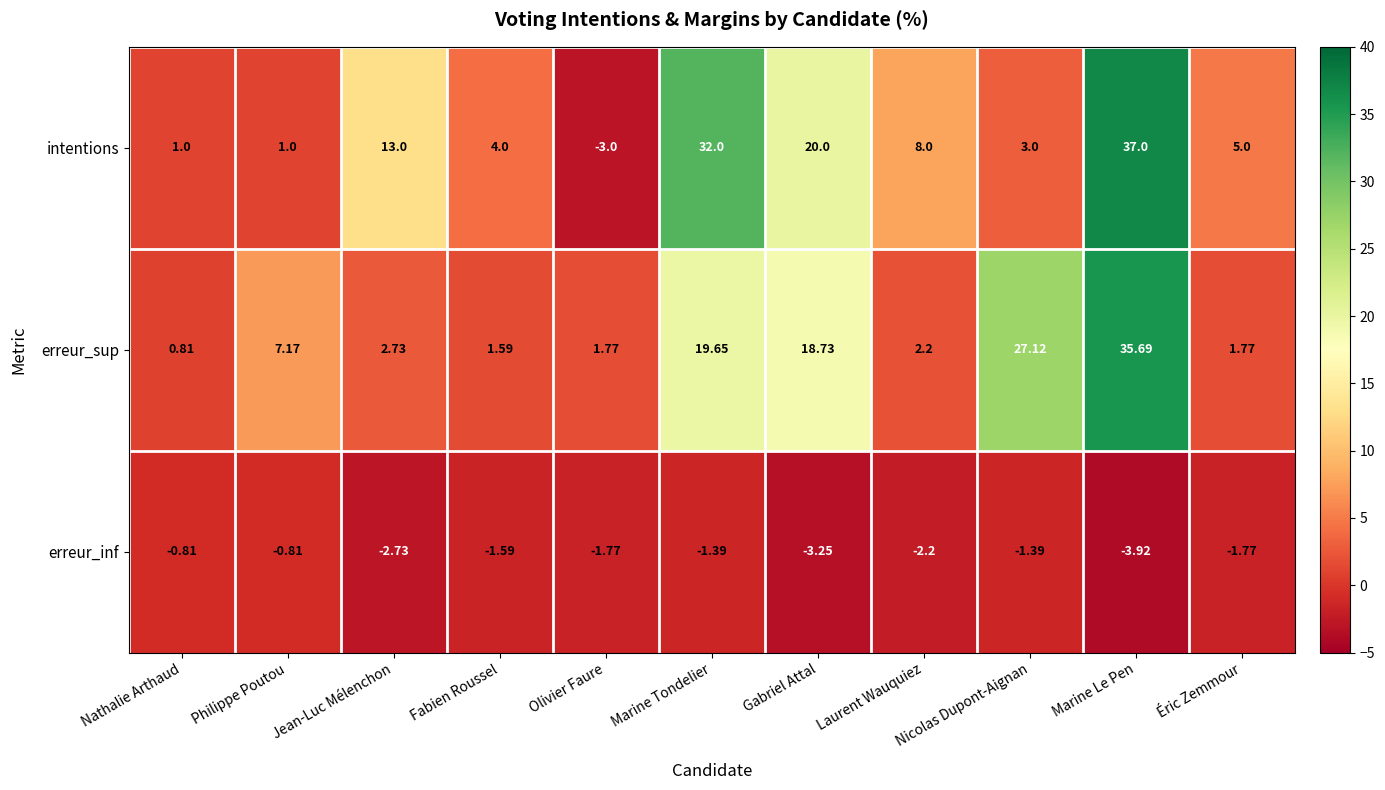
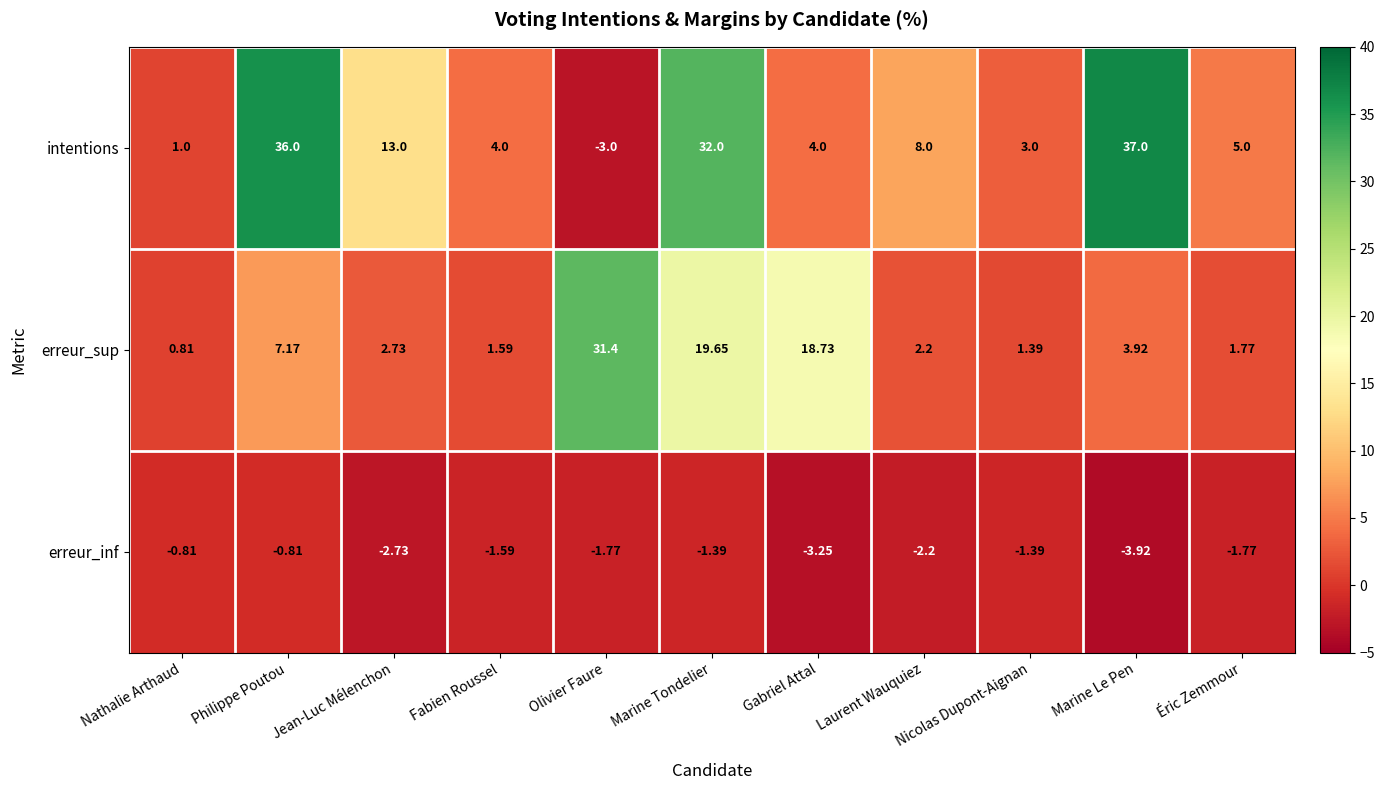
intentions, Philippe Poutou: 1.0 -> 36.0
intentions, Gabriel Attal: 20.0 -> 4.0
erreur_sup, Olivier Faure: 1.77 -> 31.4
erreur_sup, Nicolas Dupont-Aignan: 27.12 -> 1.39
erreur_sup, Marine Le Pen: 35.69 -> 3.92
